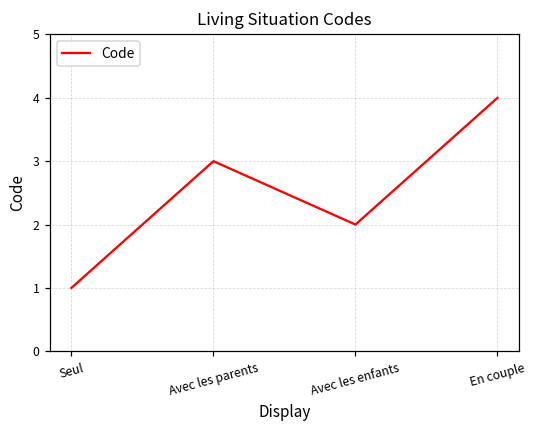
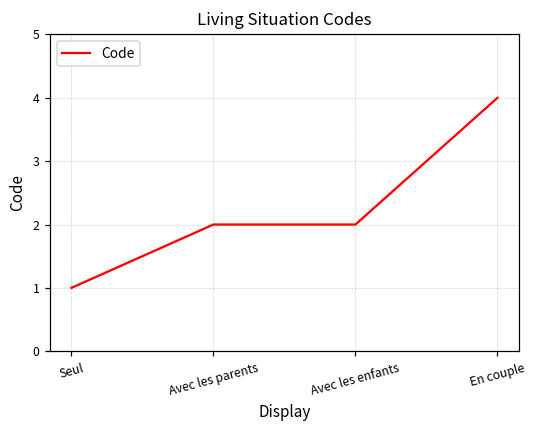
Avec les parents: 3 -> 2
